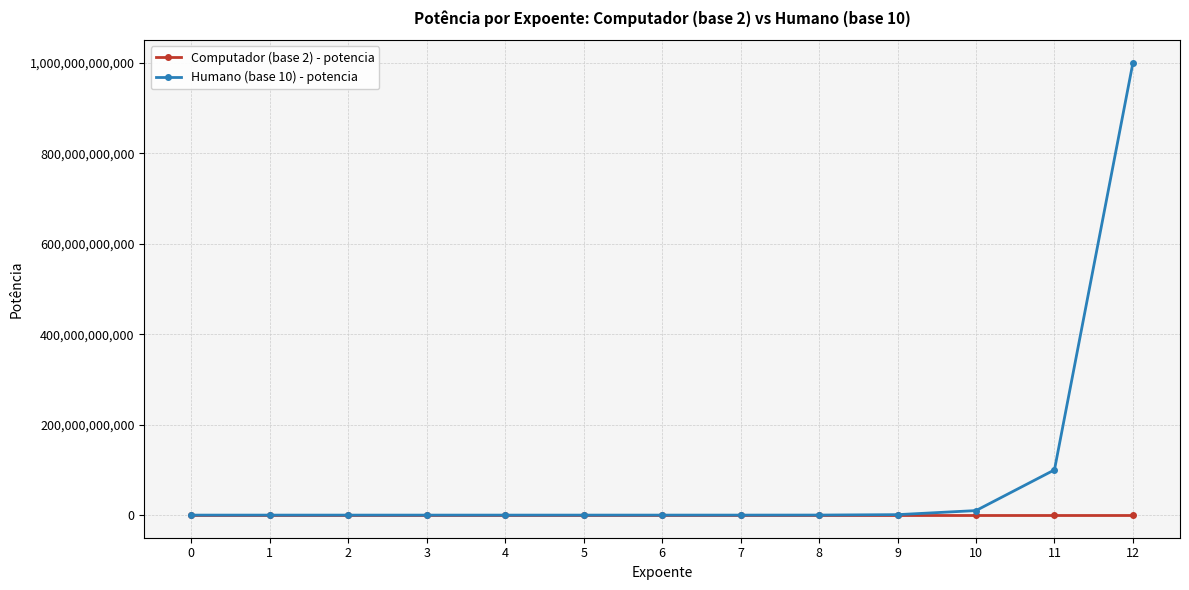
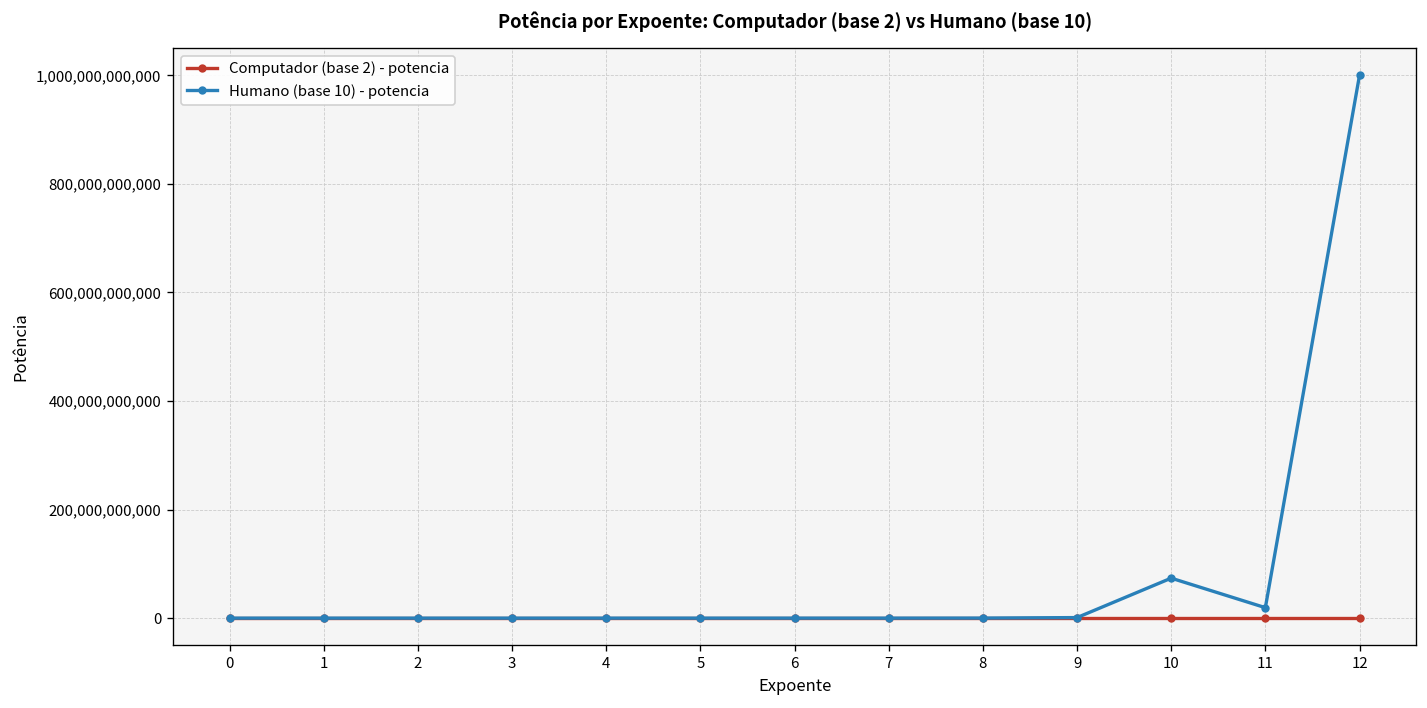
Humano (base 10) - potencia, 10: 10,000,000,000 -> 70,000,000,000
Humano (base 10) - potencia, 11: 100,000,000,000 -> 20,000,000,000
